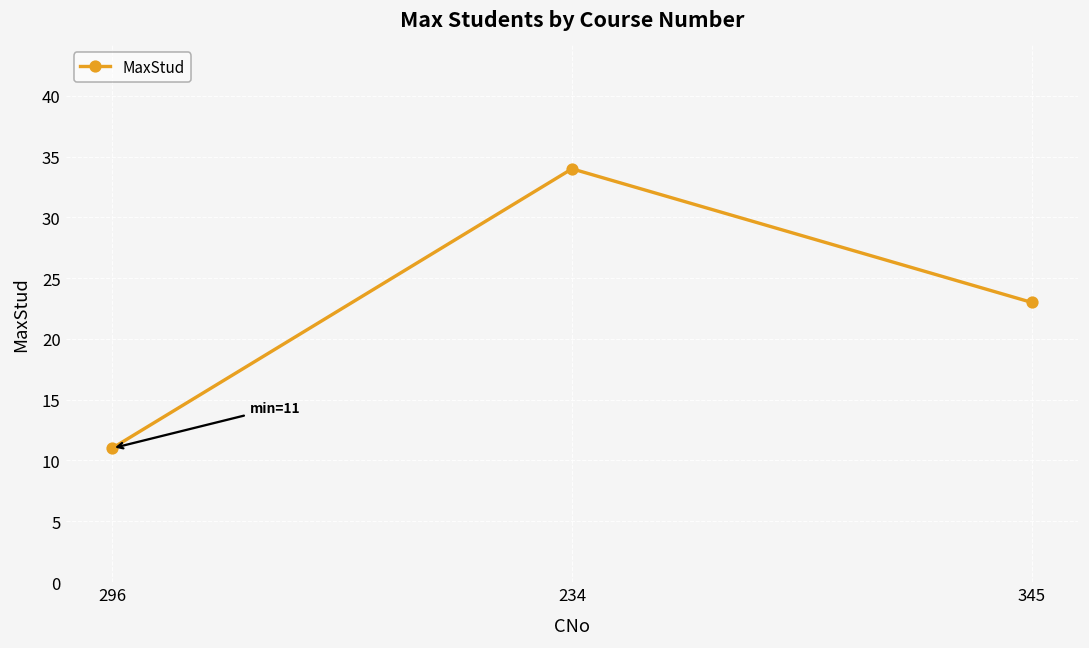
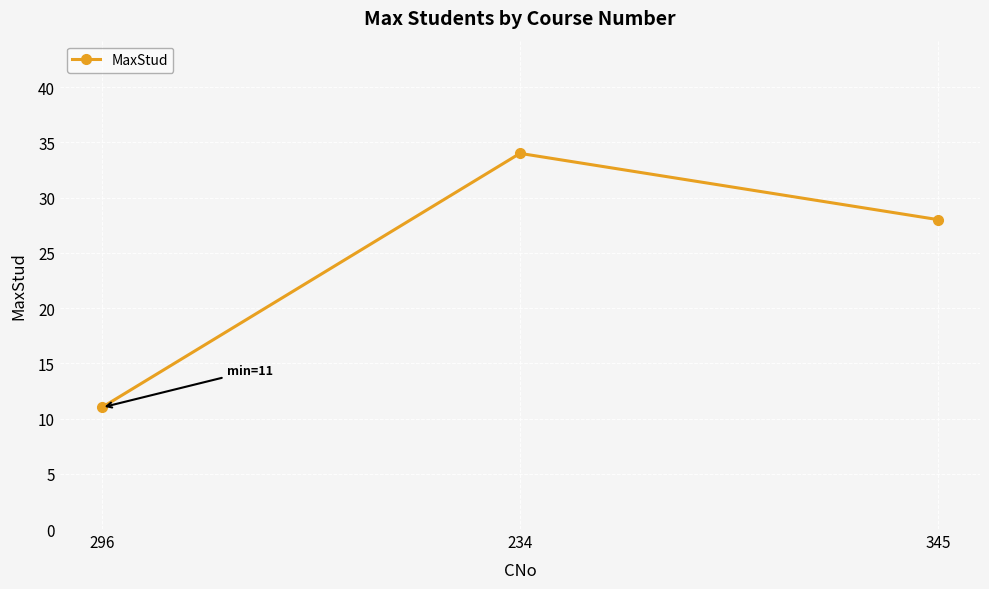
345: 23 -> 28
